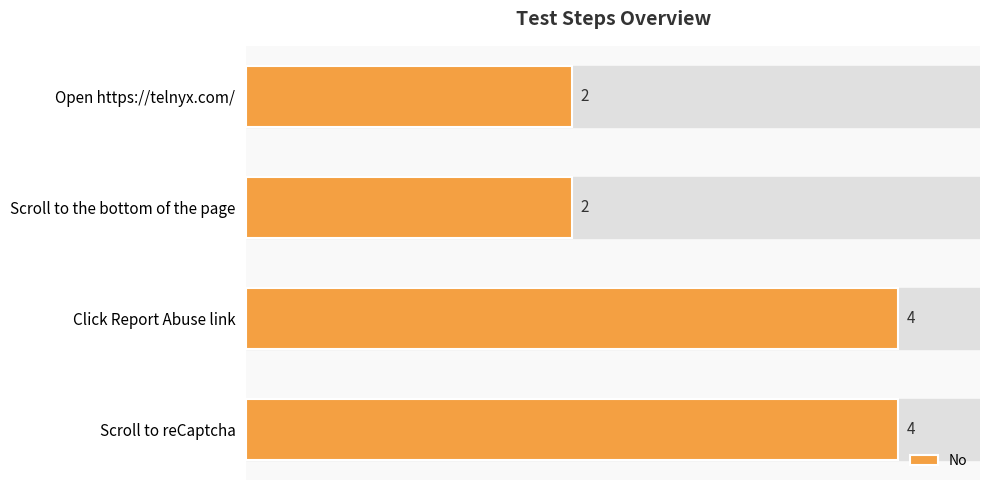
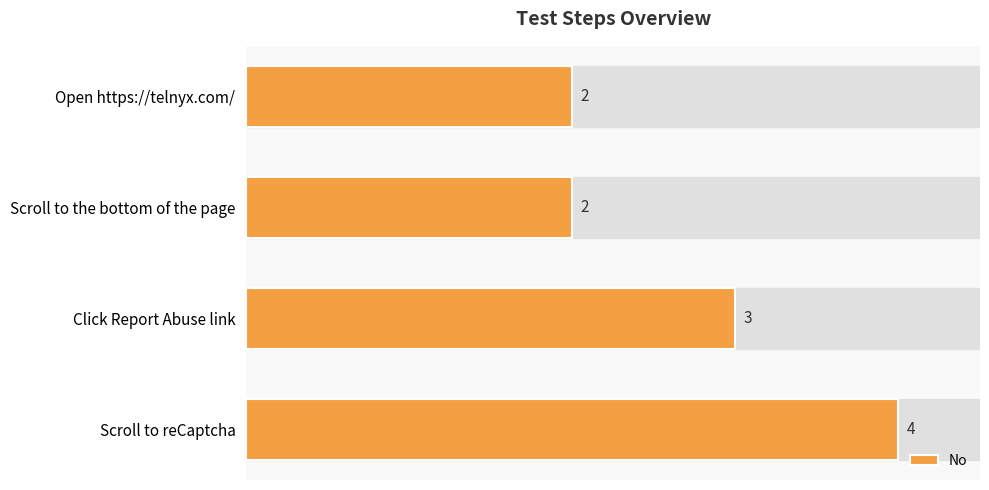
Click Report Abuse link: 4 -> 3
